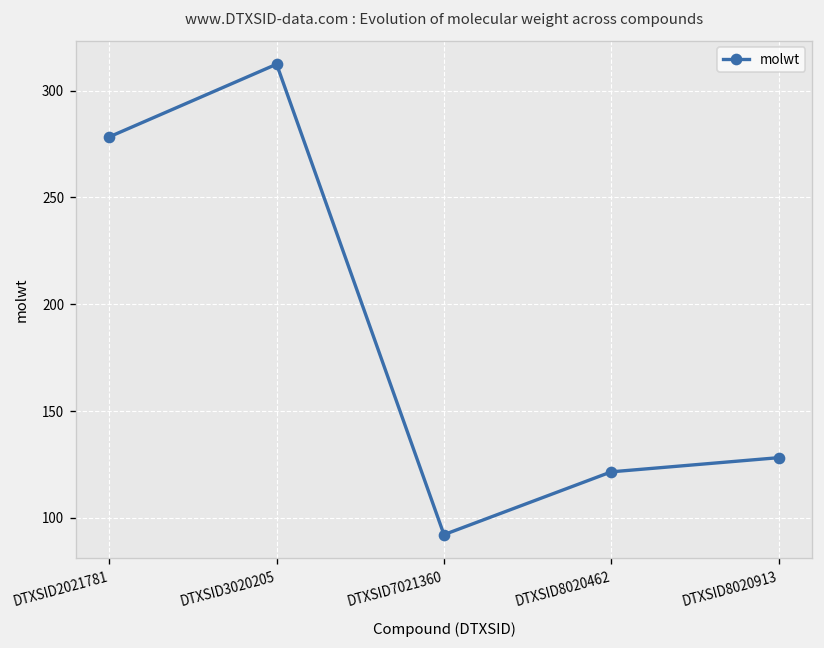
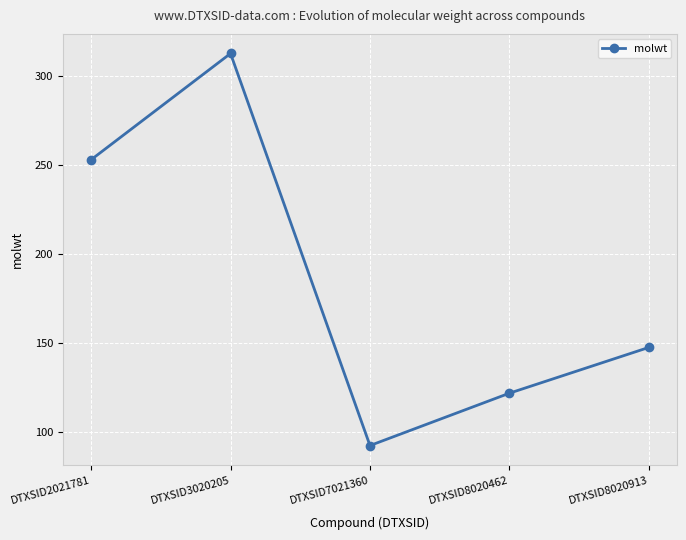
DTXSID2021781: 278 -> 253
DTXSID8020913: 128 -> 147
